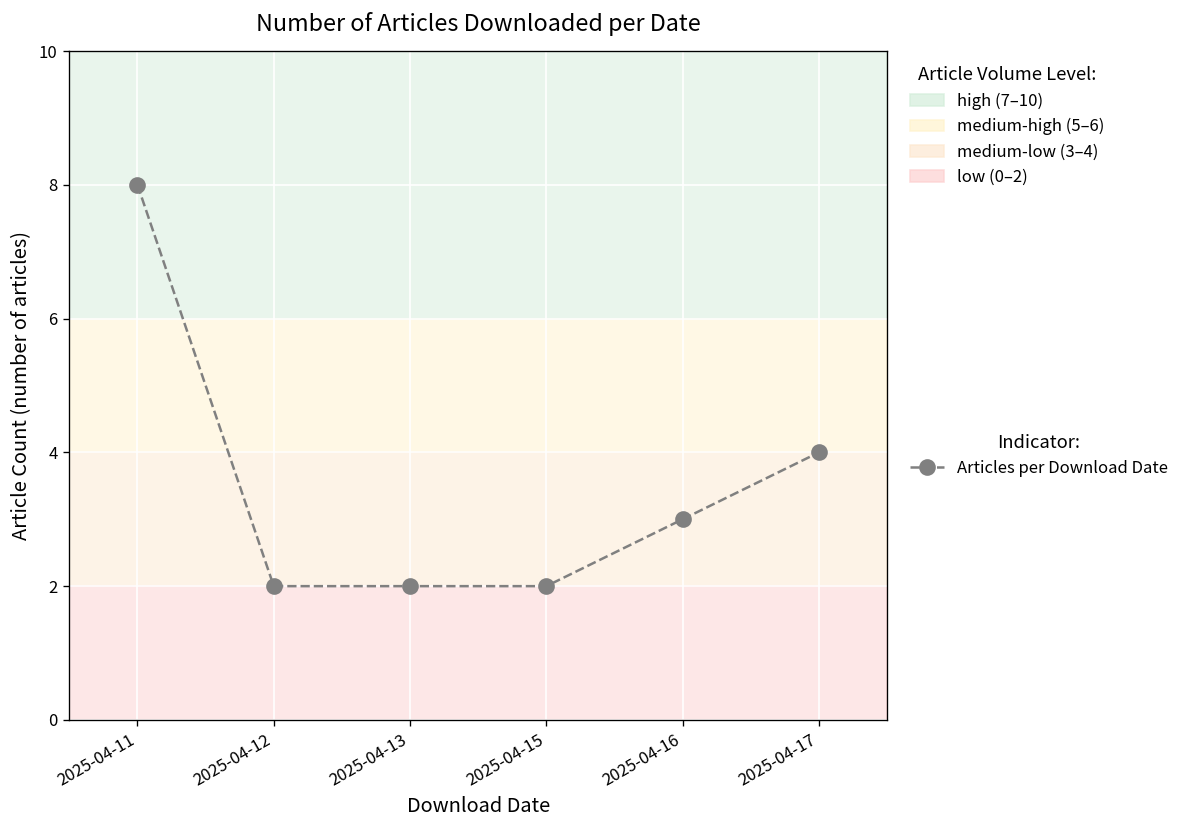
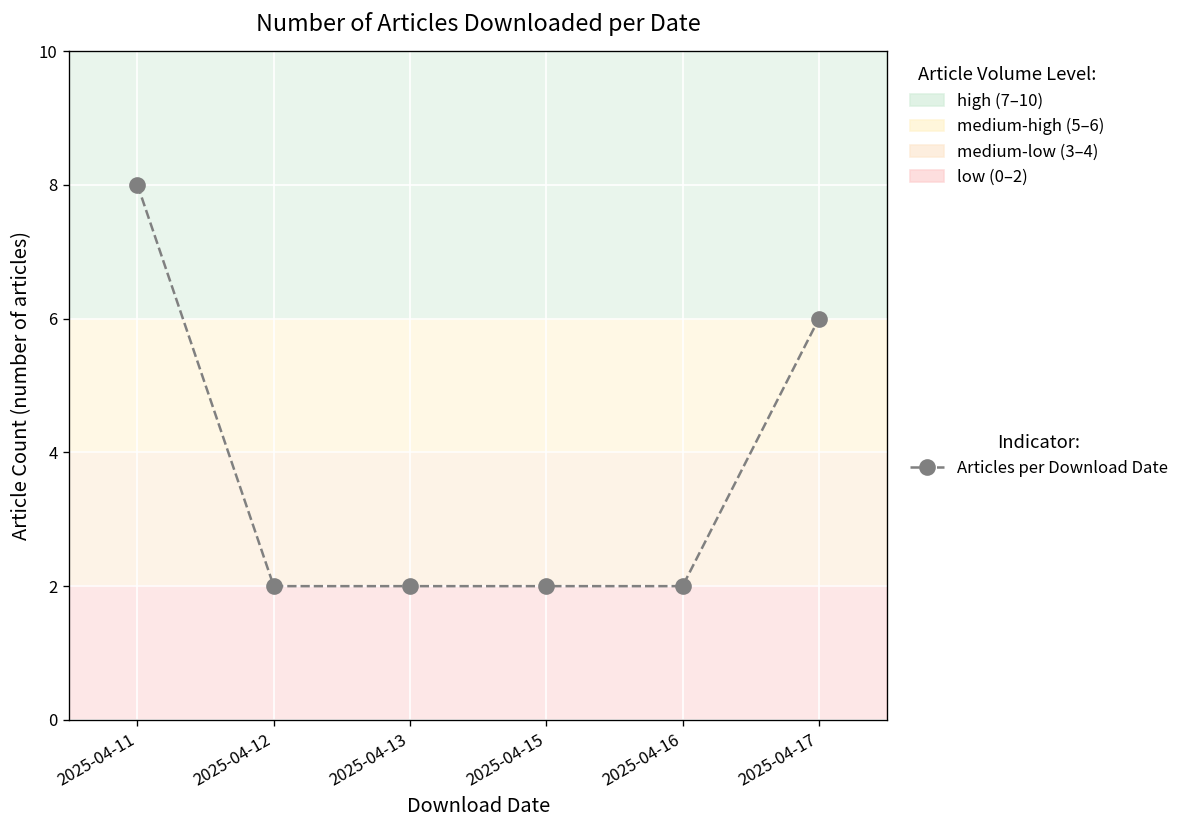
2025-04-16: 3 -> 2
2025-04-17: 4 -> 6
